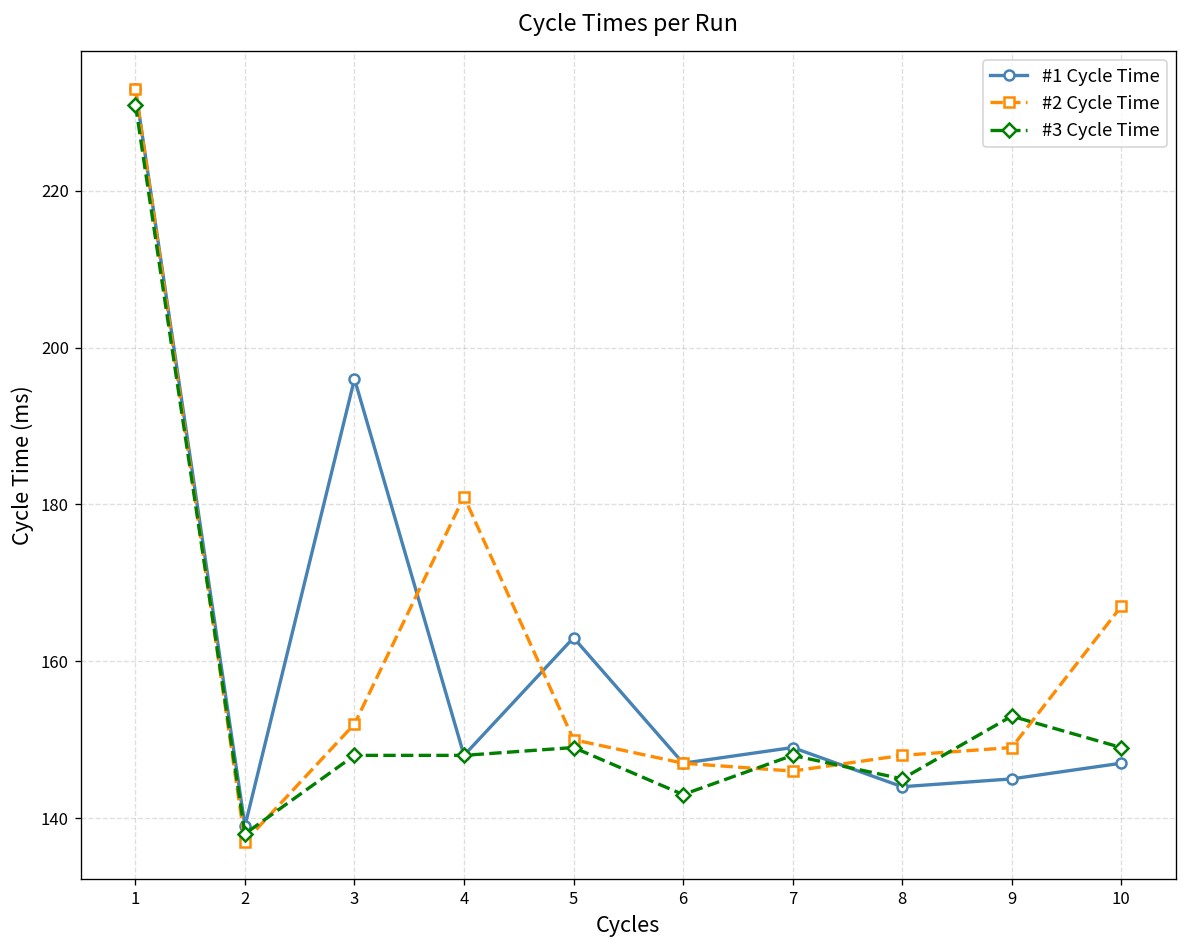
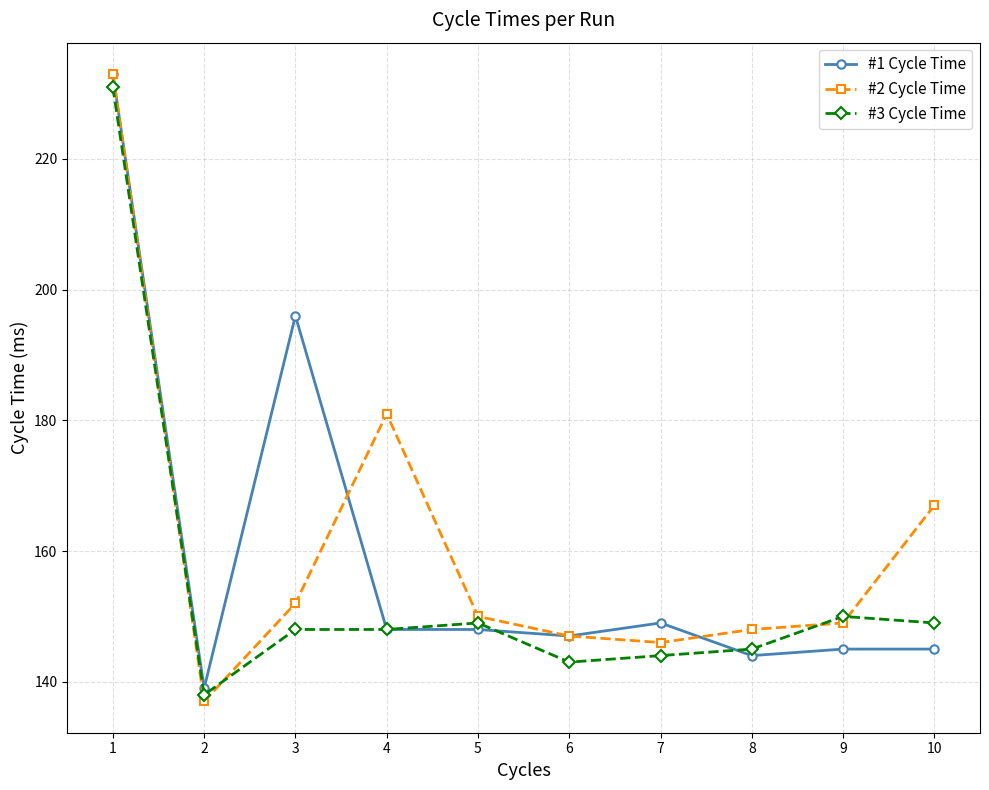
#1 Cycle Time, 5: 163 -> 148
#3 Cycle Time, 7: 148 -> 144
#3 Cycle Time, 9: 153 -> 150
#1 Cycle Time, 10: 147 -> 145
